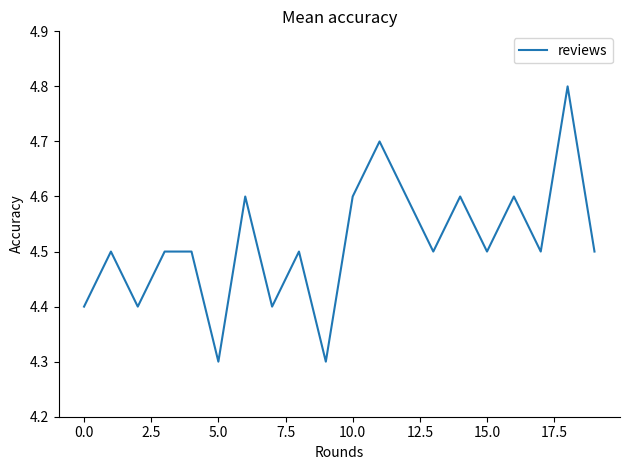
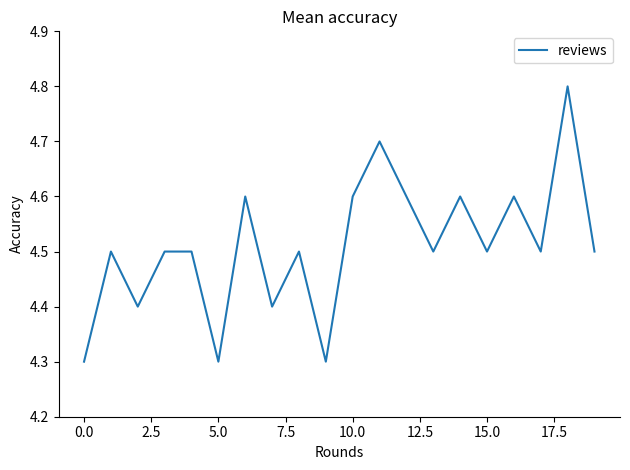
0.0: 4.4 -> 4.3
